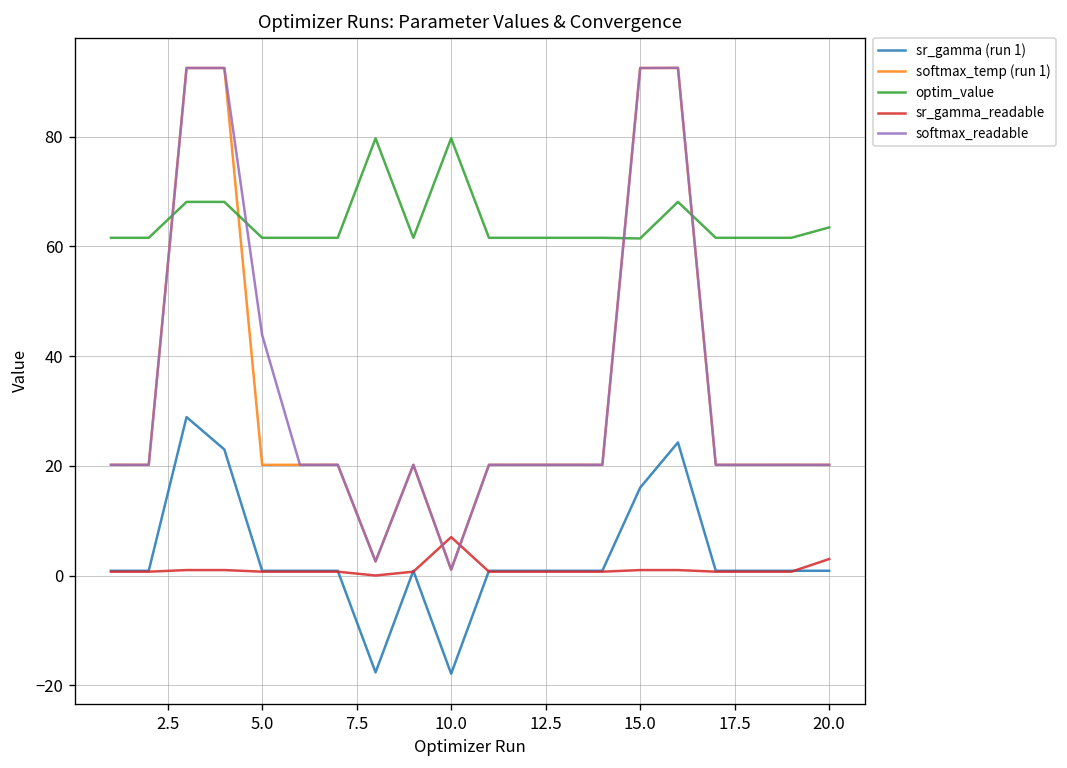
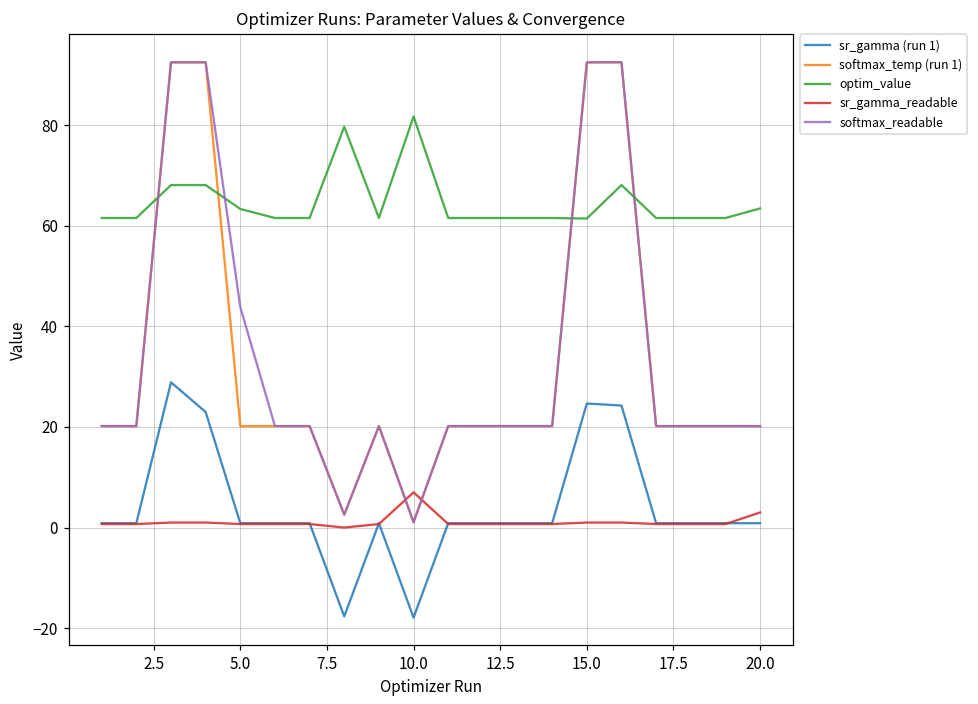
optim_value, 5.0: 62 -> 63
optim_value, 10.0: 80 -> 82
sr_gamma (run 1), 15.0: 16 -> 25
